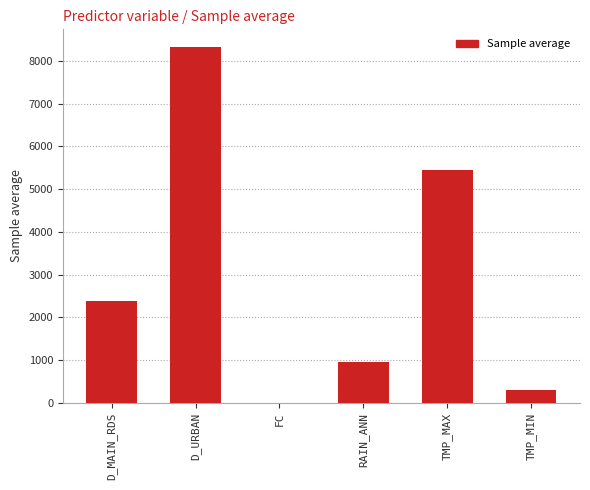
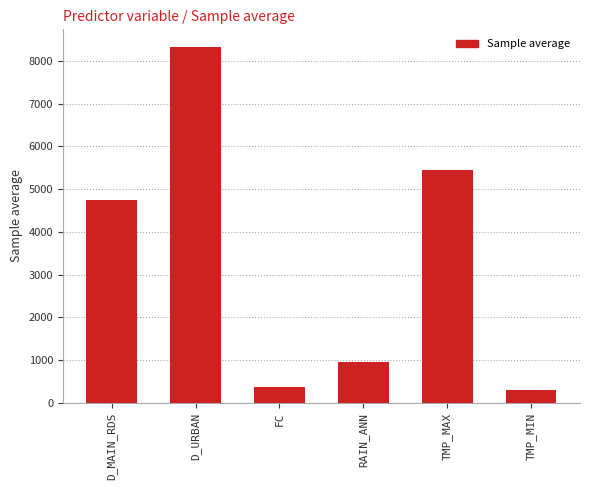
D_MAIN_RDS: 2400 -> 4700
FC: 0 -> 400
